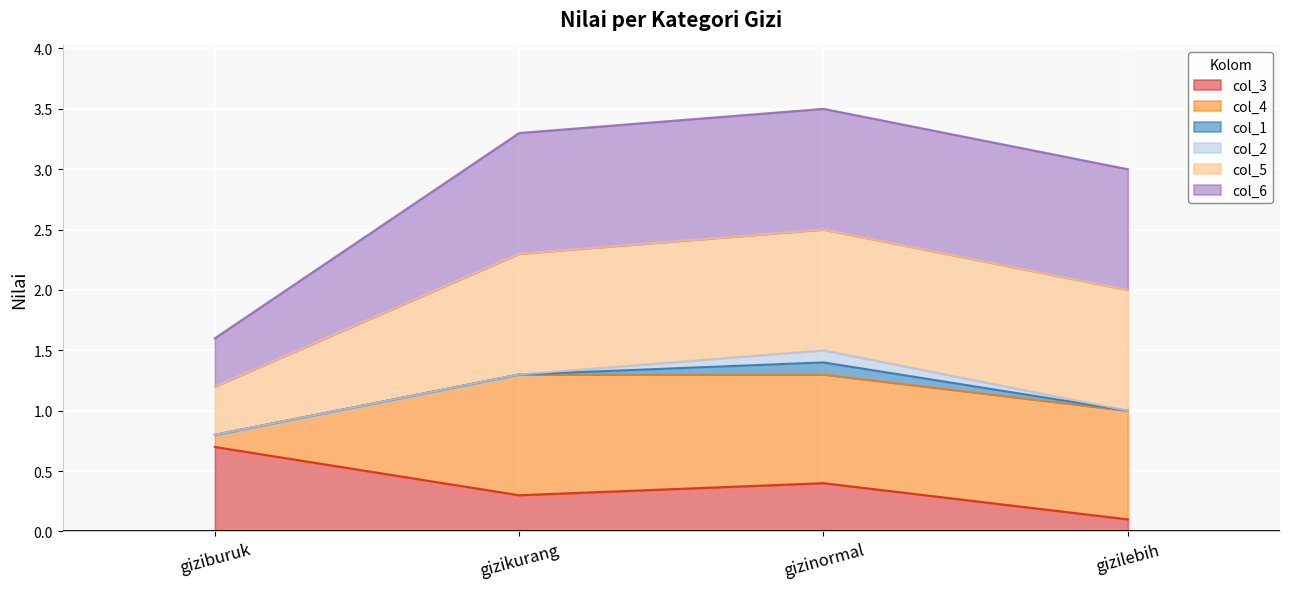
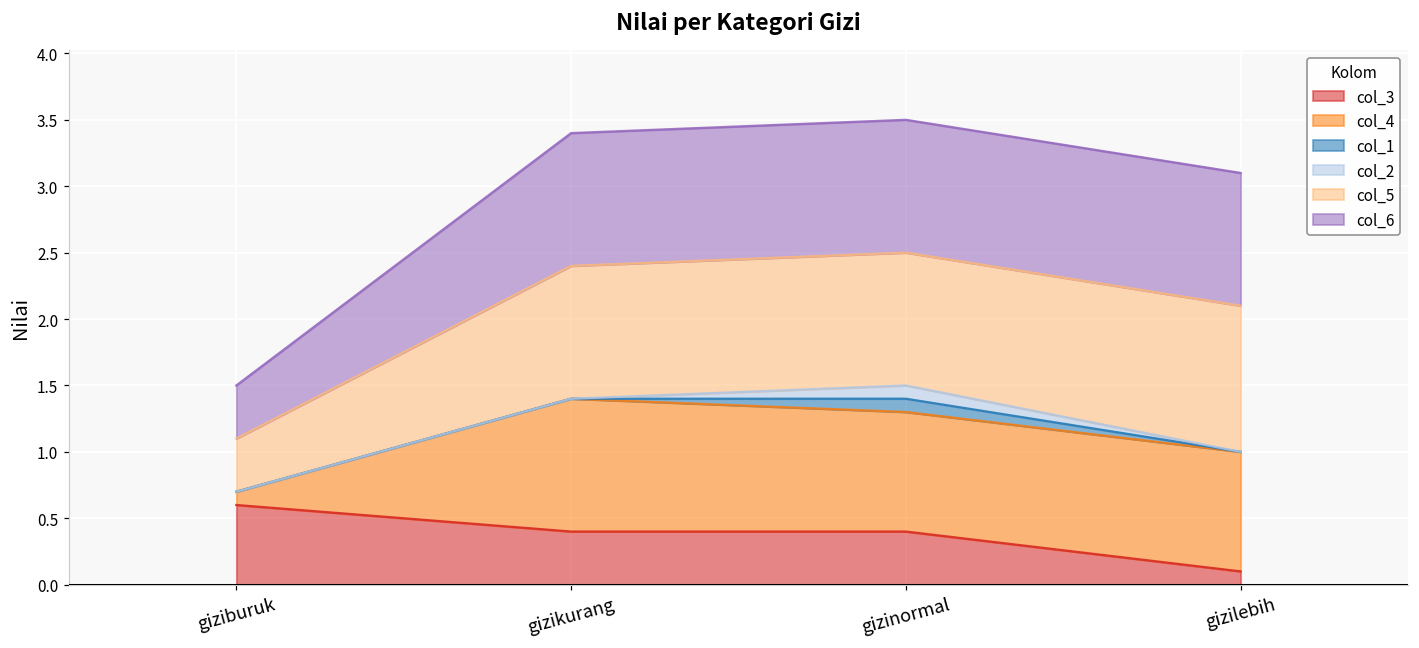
col_3, giziburuk: 0.7 -> 0.6
col_3, gizikurang: 0.3 -> 0.4
col_5, gizilebih: 1.0 -> 1.1
